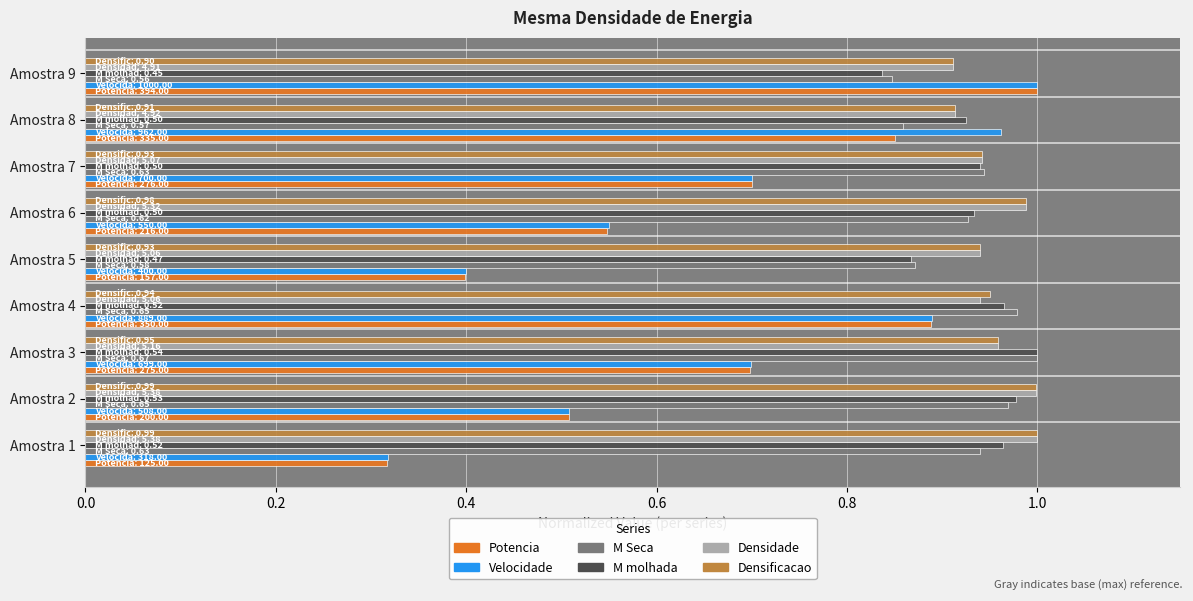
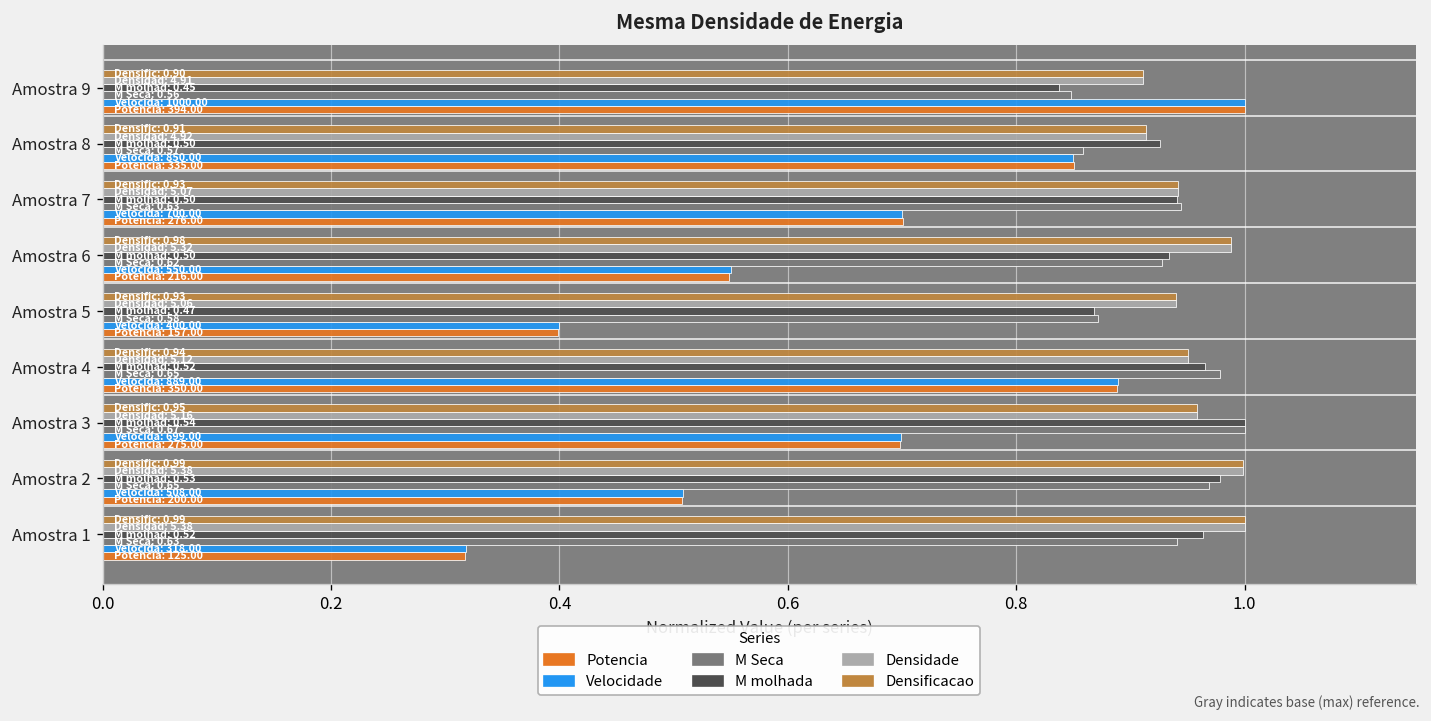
Velocidade, Amostra 8: 962.00 -> 850.00
Densidade, Amostra 4: 5.06 -> 5.12
